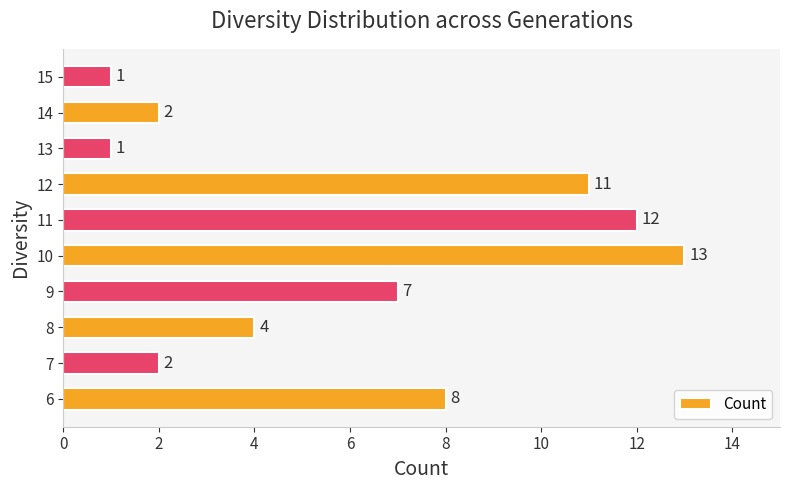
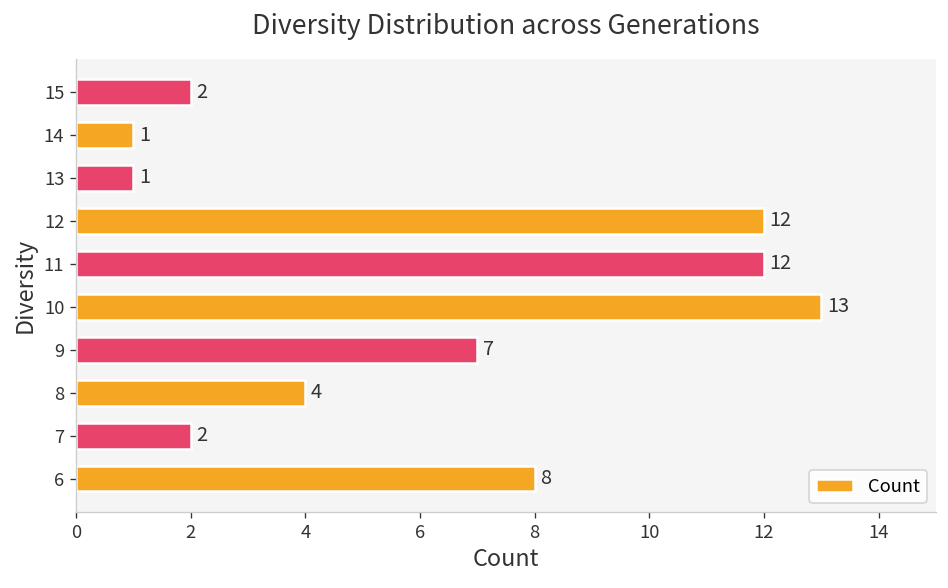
15: 1 -> 2
14: 2 -> 1
12: 11 -> 12
